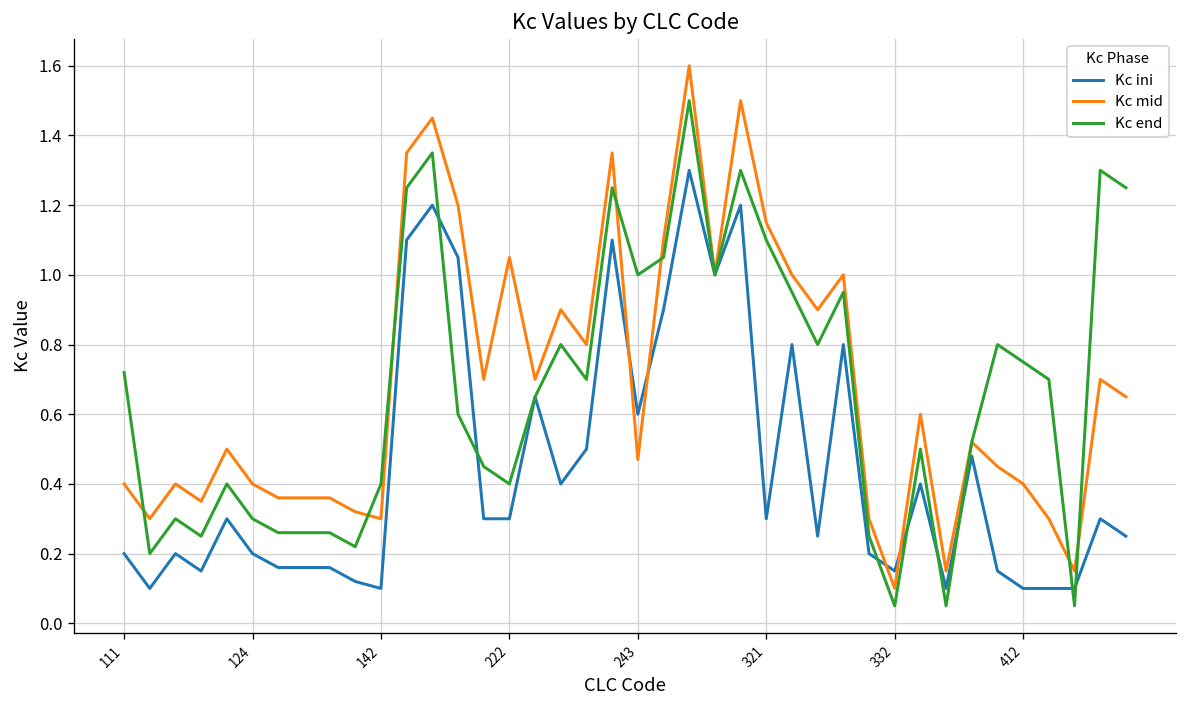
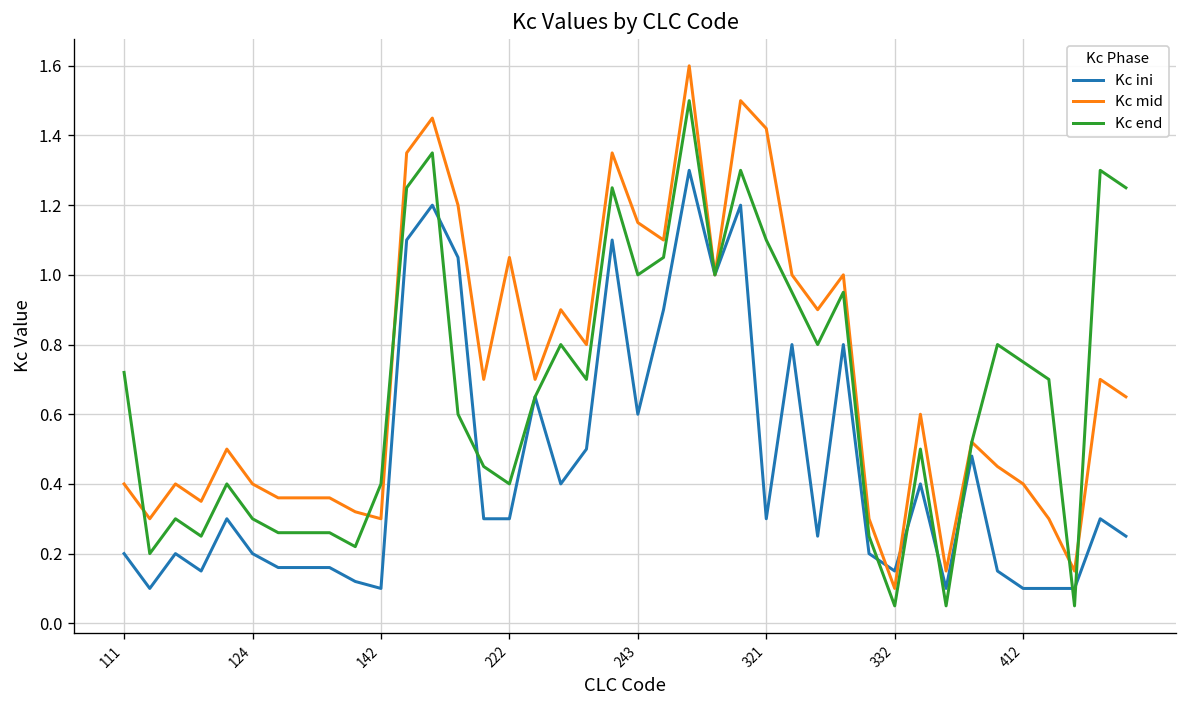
Kc mid, 243: 0.47 -> 1.15
Kc mid, 321: 1.15 -> 1.42
